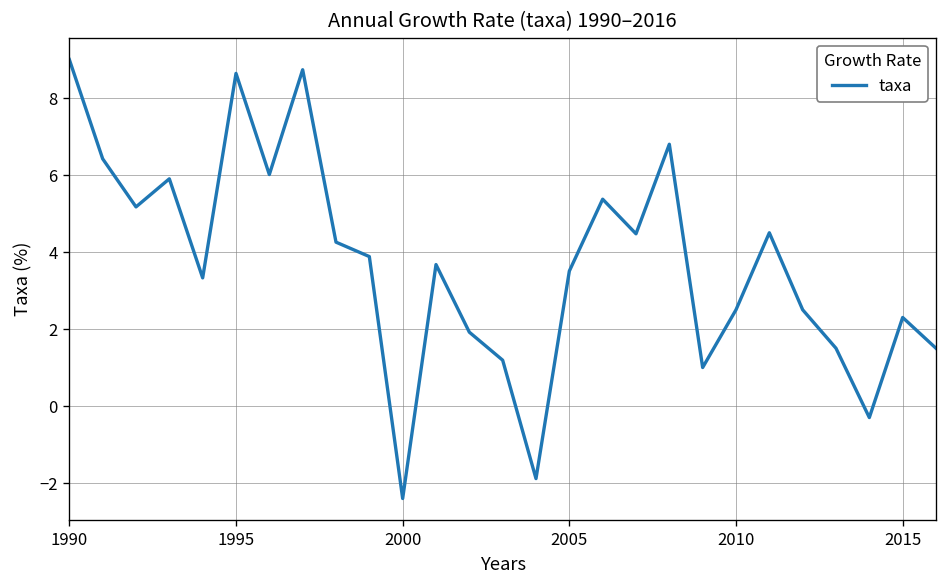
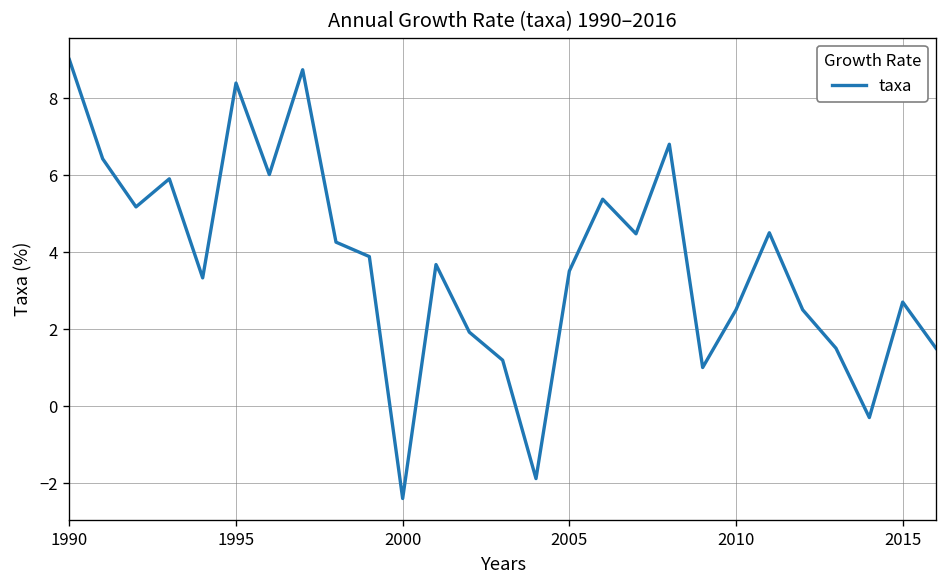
1995: 8.6 -> 8.4
2015: 2.3 -> 2.7
